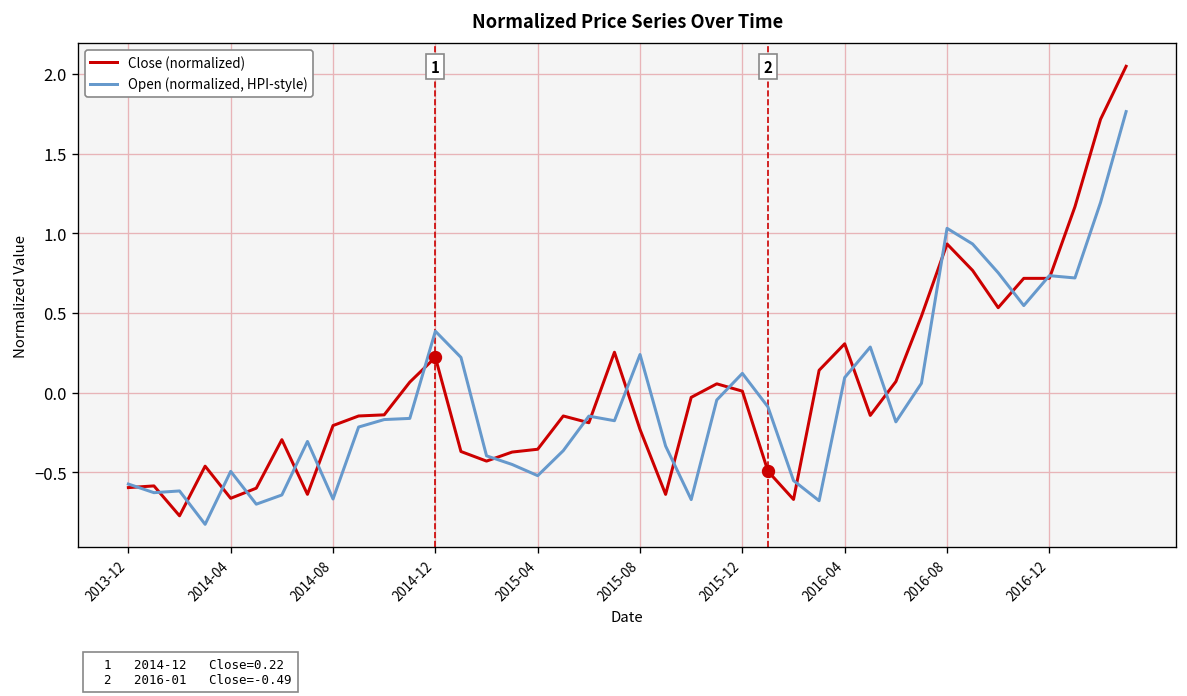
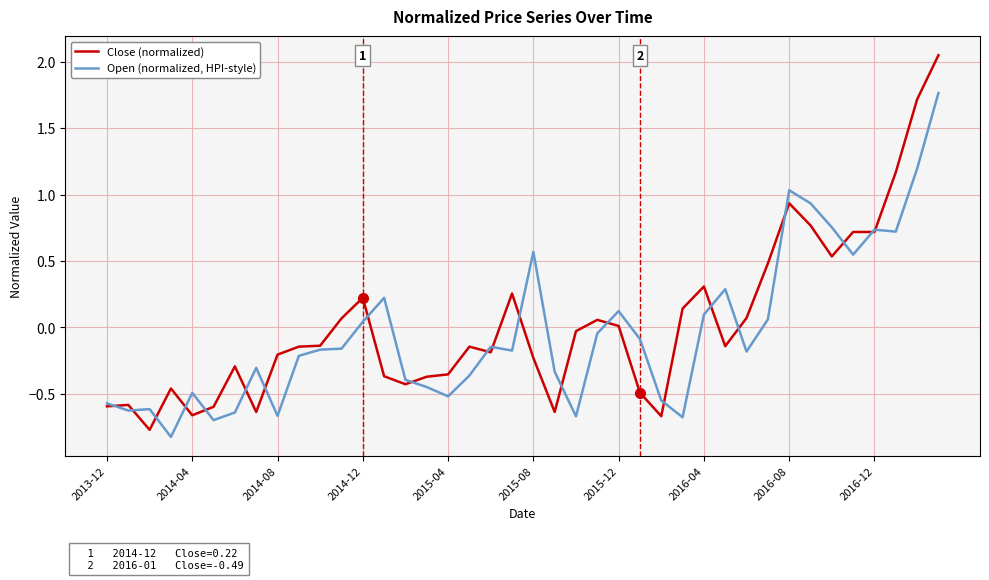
Open (normalized, HPI-style), 2014-12: 0.39 -> 0.04
Open (normalized, HPI-style), 2015-08: 0.24 -> 0.57
